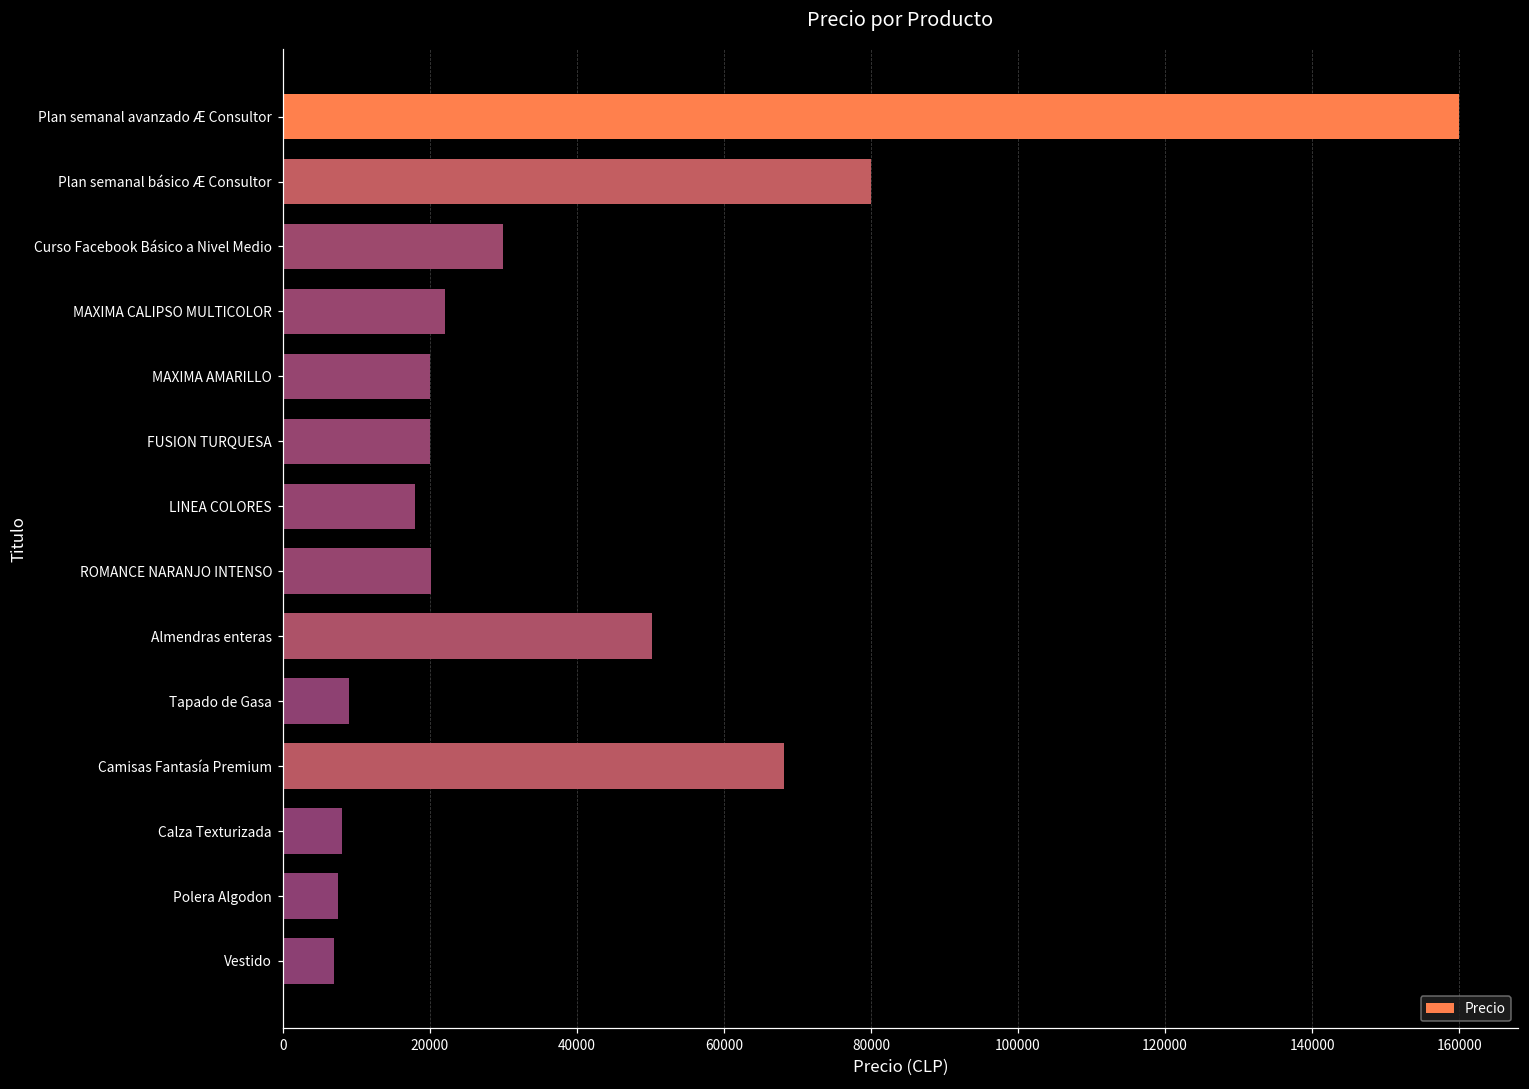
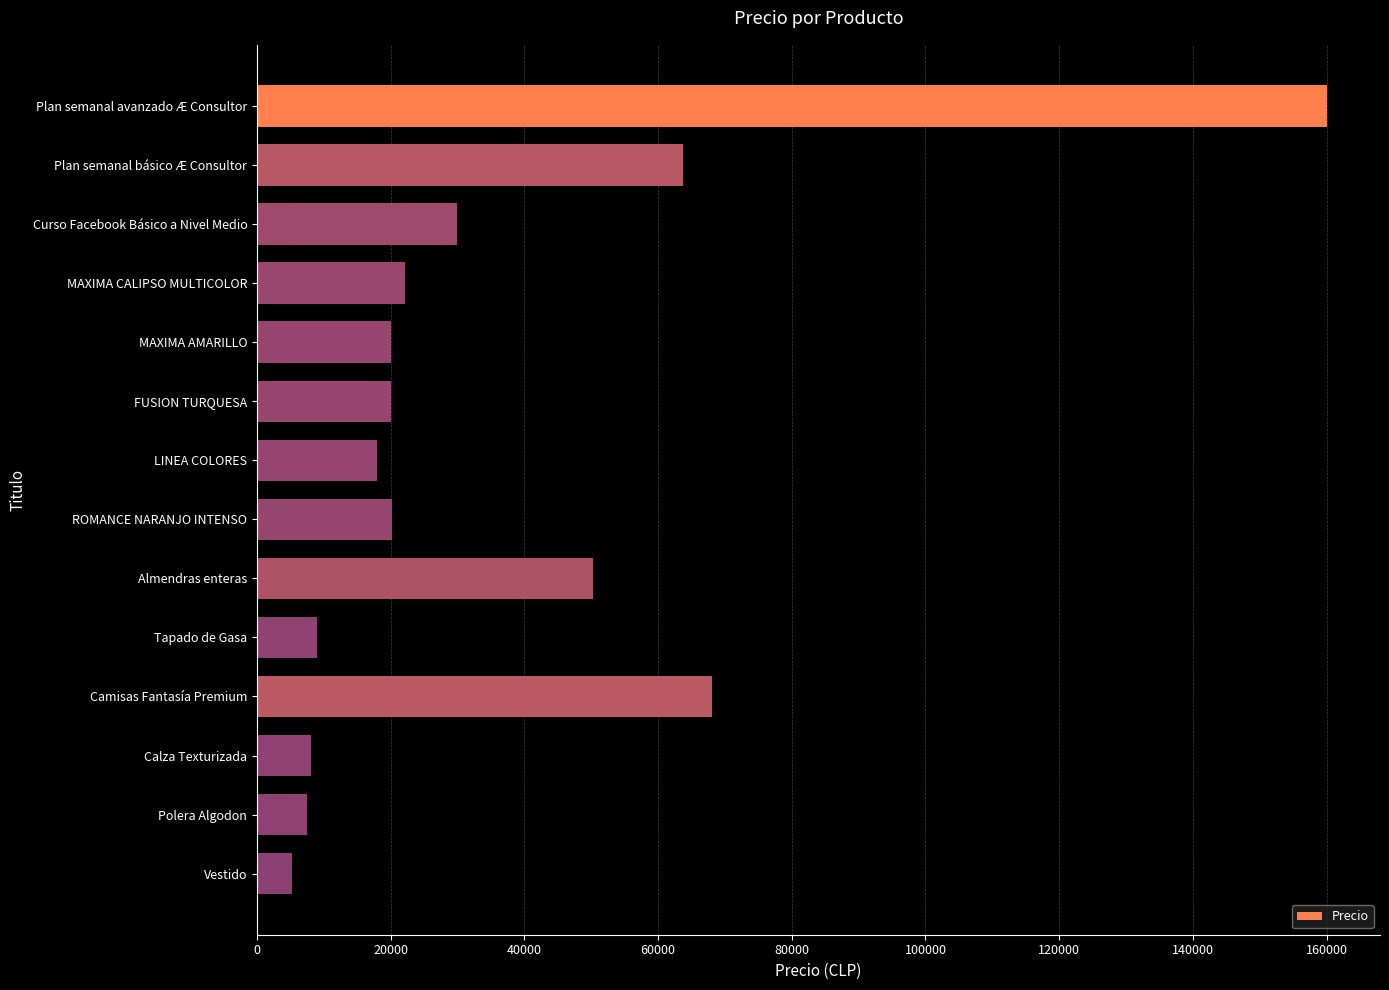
Plan semanal básico Æ Consultor: 80000 -> 64000
Vestido: 7000 -> 5000
